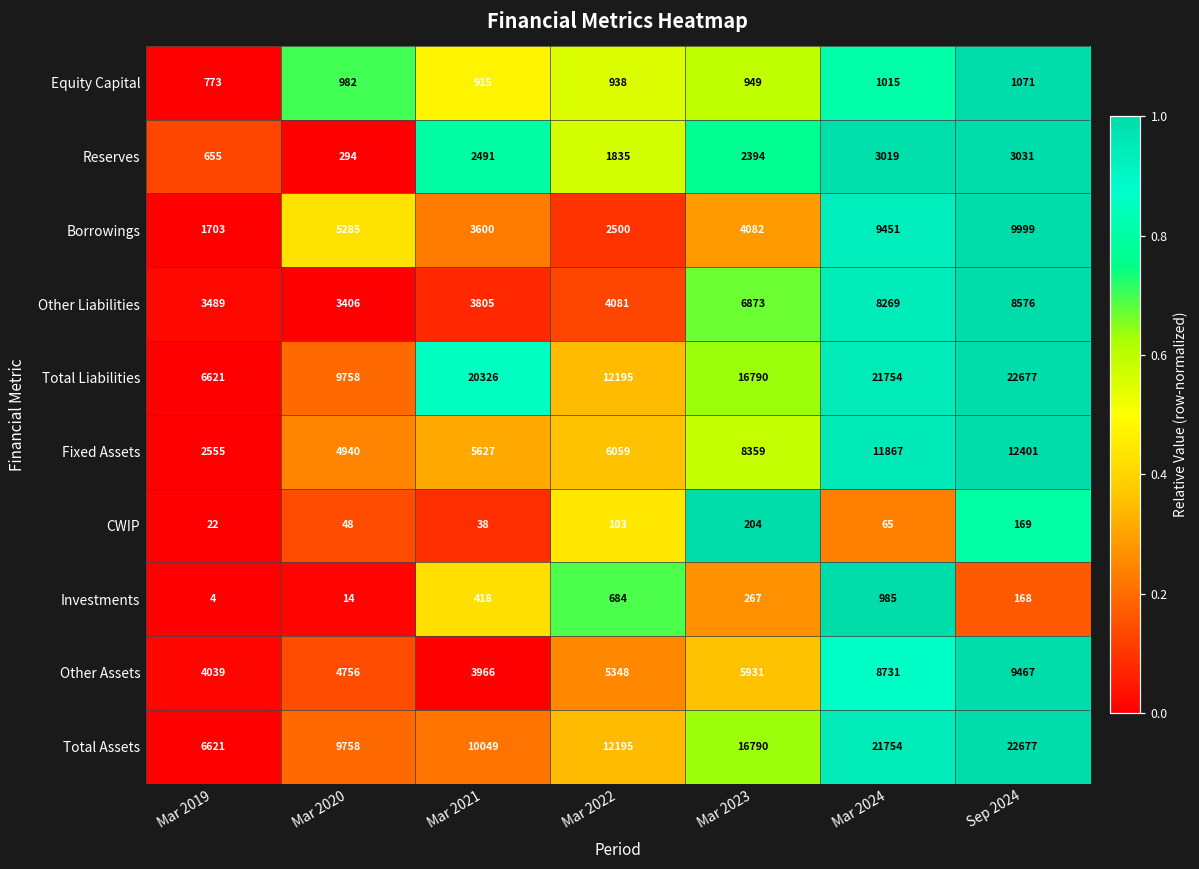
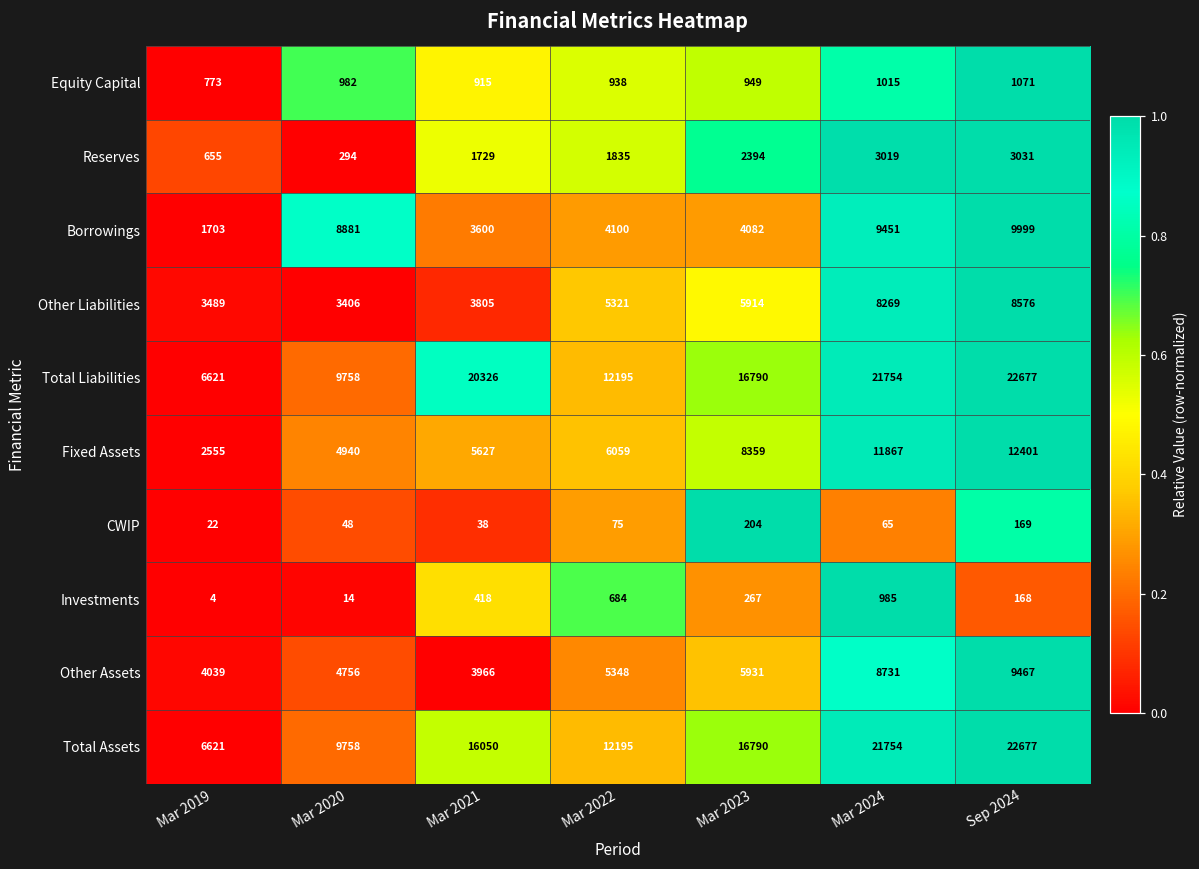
Reserves, Mar 2021: 2491 -> 1729
Borrowings, Mar 2020: 5285 -> 8881
Borrowings, Mar 2022: 2500 -> 4100
Other Liabilities, Mar 2022: 4081 -> 5321
Other Liabilities, Mar 2023: 6873 -> 5914
CWIP, Mar 2022: 103 -> 75
Total Assets, Mar 2021: 10049 -> 16050
